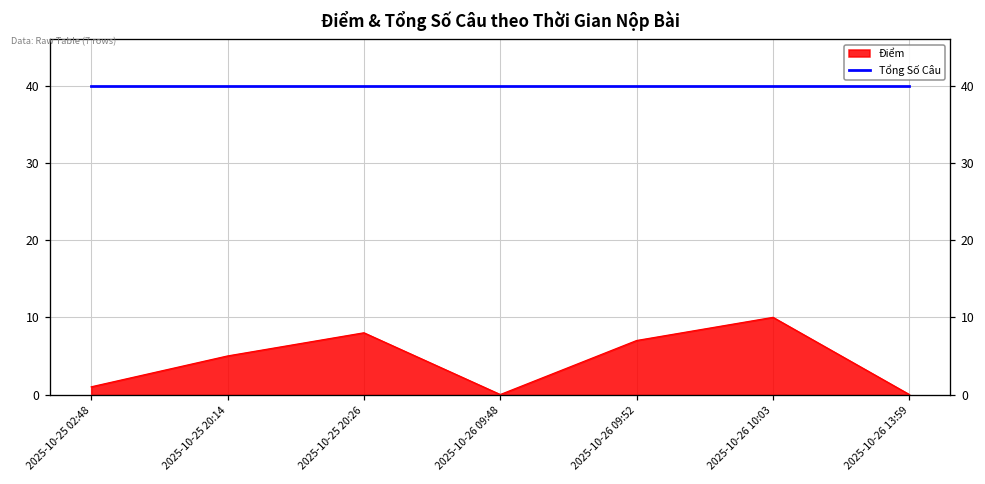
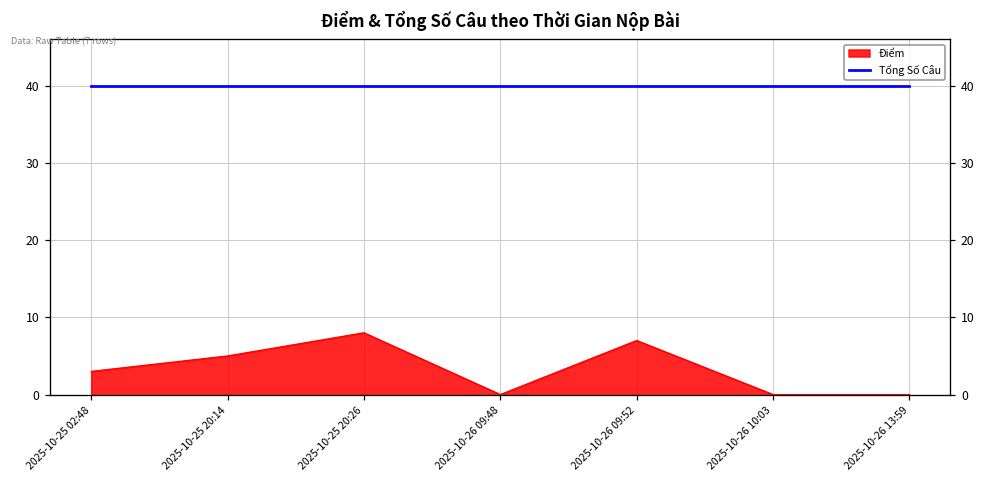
Điểm, 2025-10-25 02:48: 1 -> 3
Điểm, 2025-10-26 10:03: 10 -> 0
